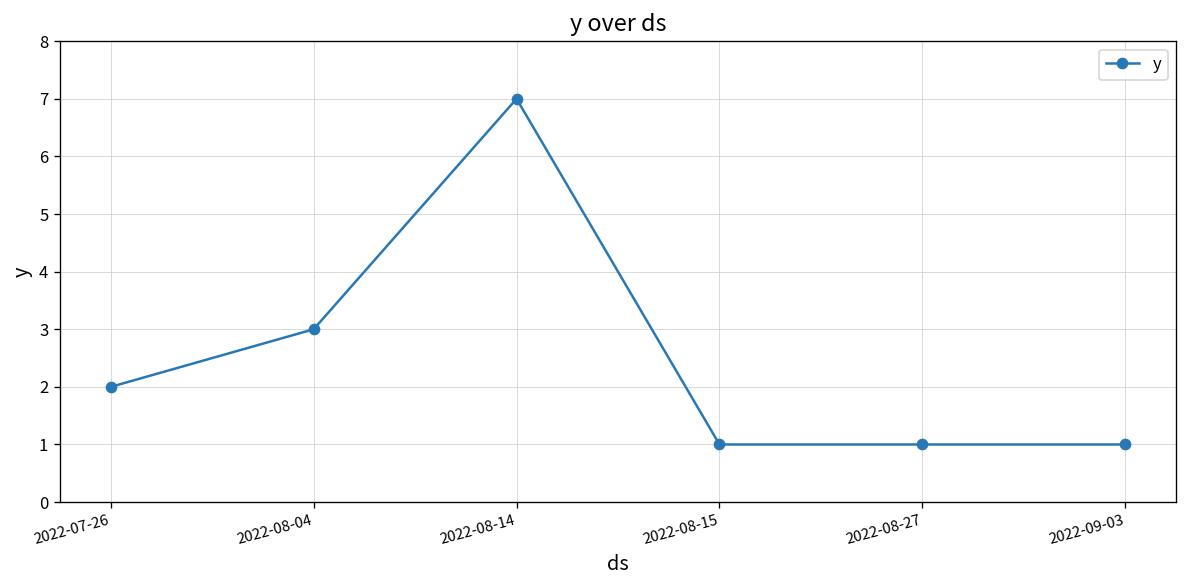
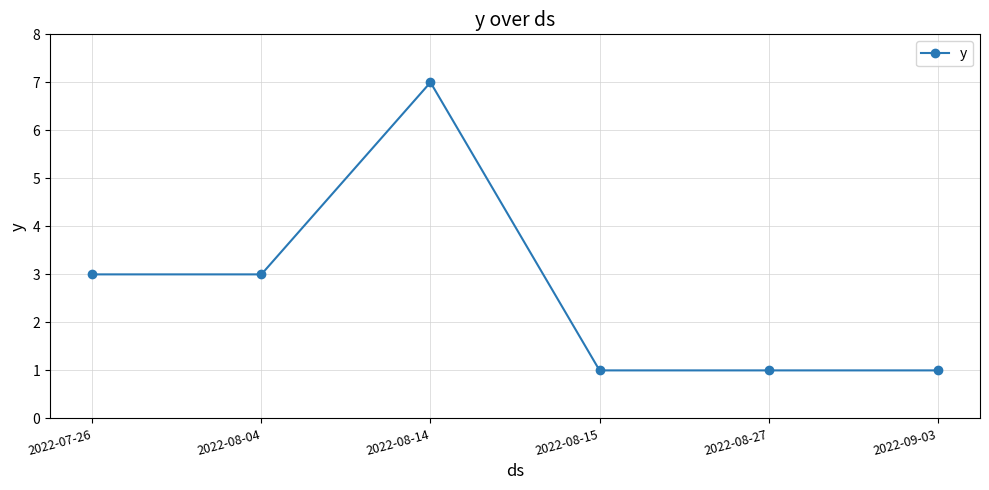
2022-07-26: 2 -> 3
